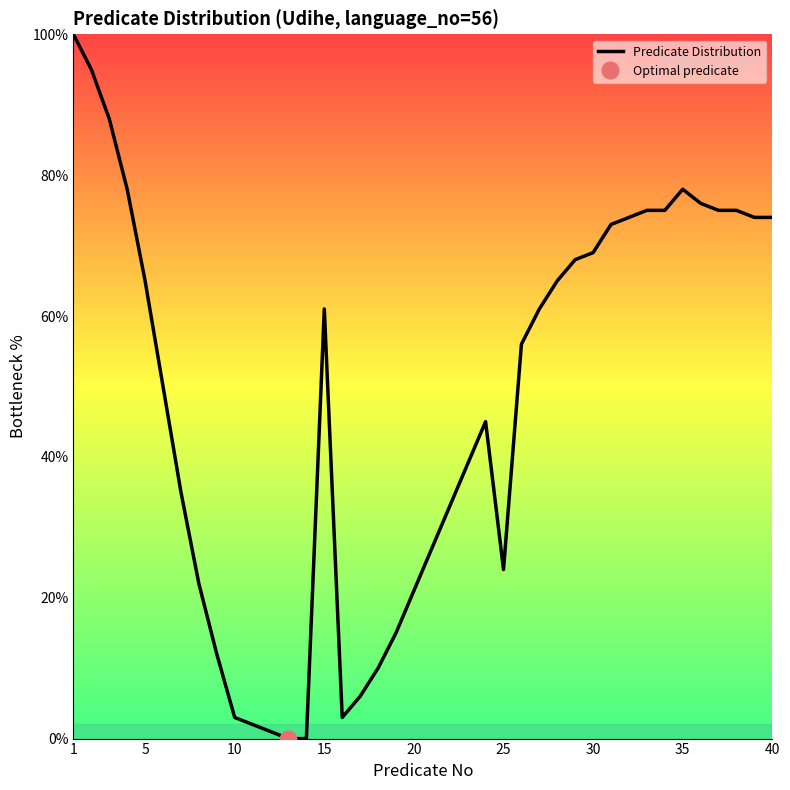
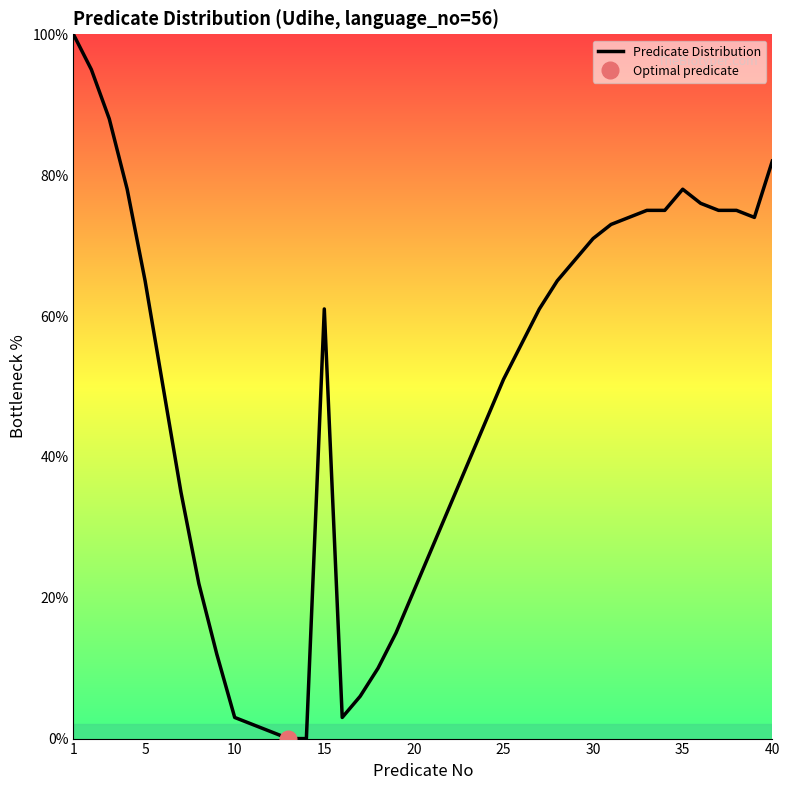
Predicate Distribution, 25: 24% -> 51%
Predicate Distribution, 30: 69% -> 71%
Predicate Distribution, 40: 74% -> 82%
